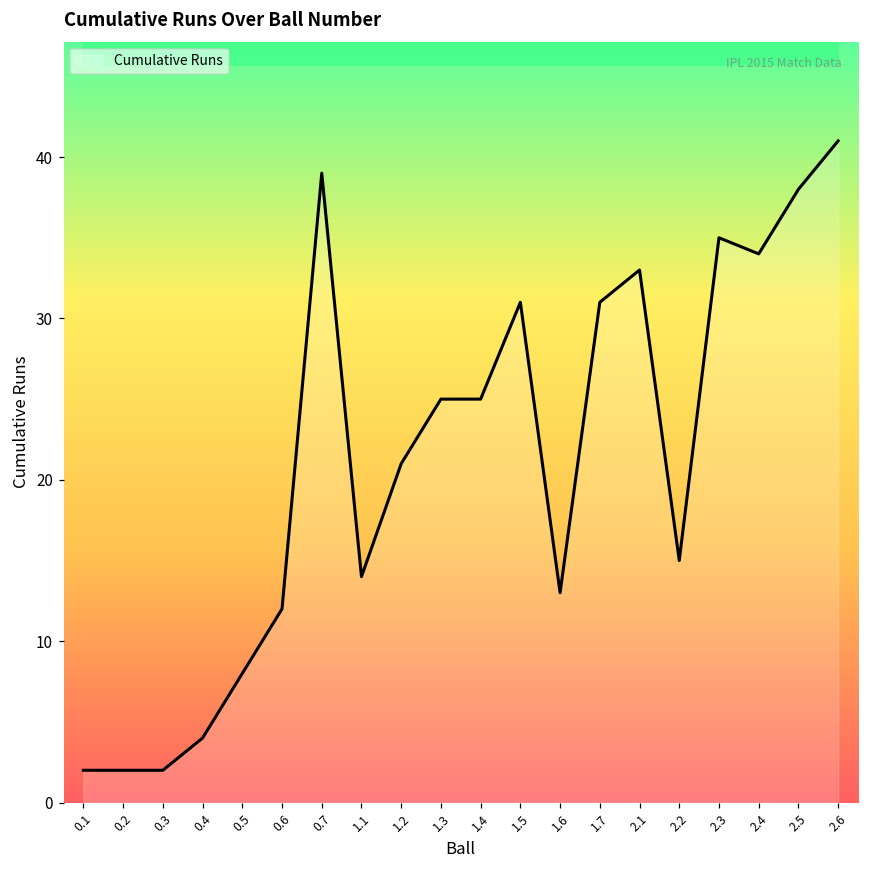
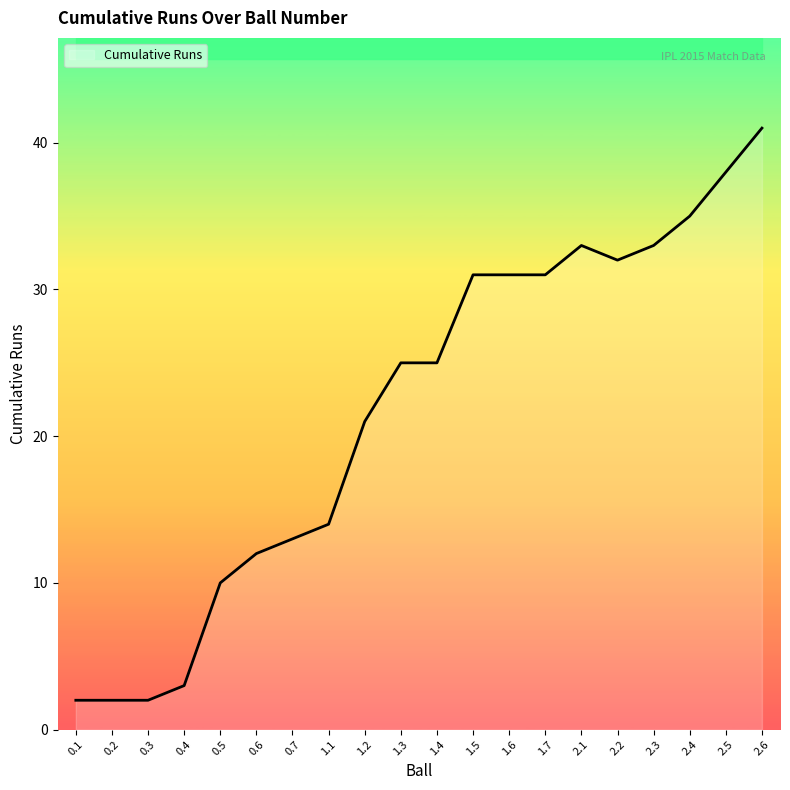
Cumulative Runs, 0.4: 4 -> 3
Cumulative Runs, 0.5: 8 -> 10
Cumulative Runs, 0.7: 39 -> 13
Cumulative Runs, 1.6: 13 -> 31
Cumulative Runs, 2.2: 15 -> 32
Cumulative Runs, 2.3: 35 -> 33
Cumulative Runs, 2.4: 34 -> 35
